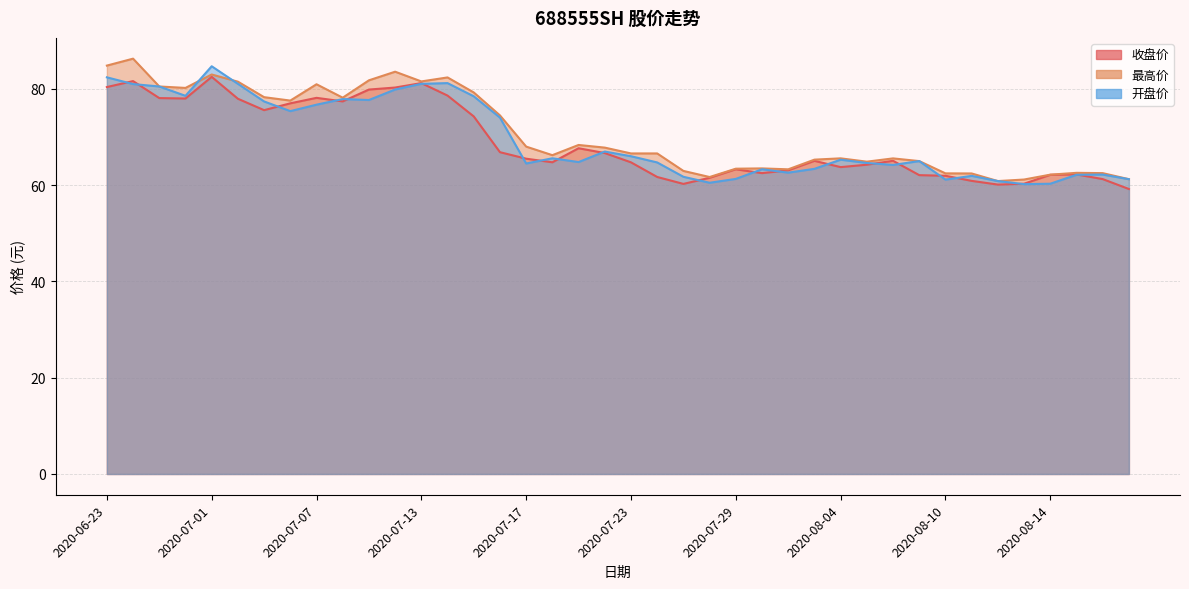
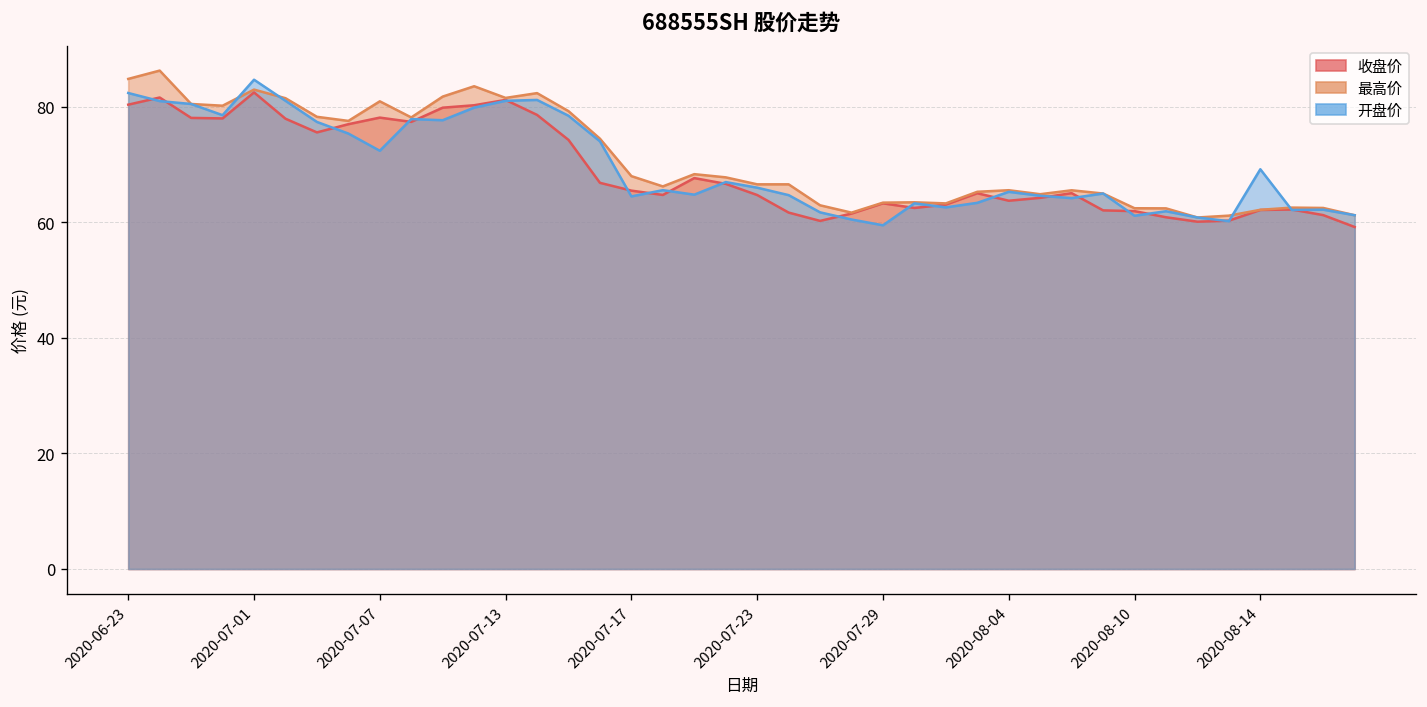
开盘价, 2020-07-07: 77 -> 72
开盘价, 2020-07-29: 61 -> 60
开盘价, 2020-08-14: 60 -> 69
